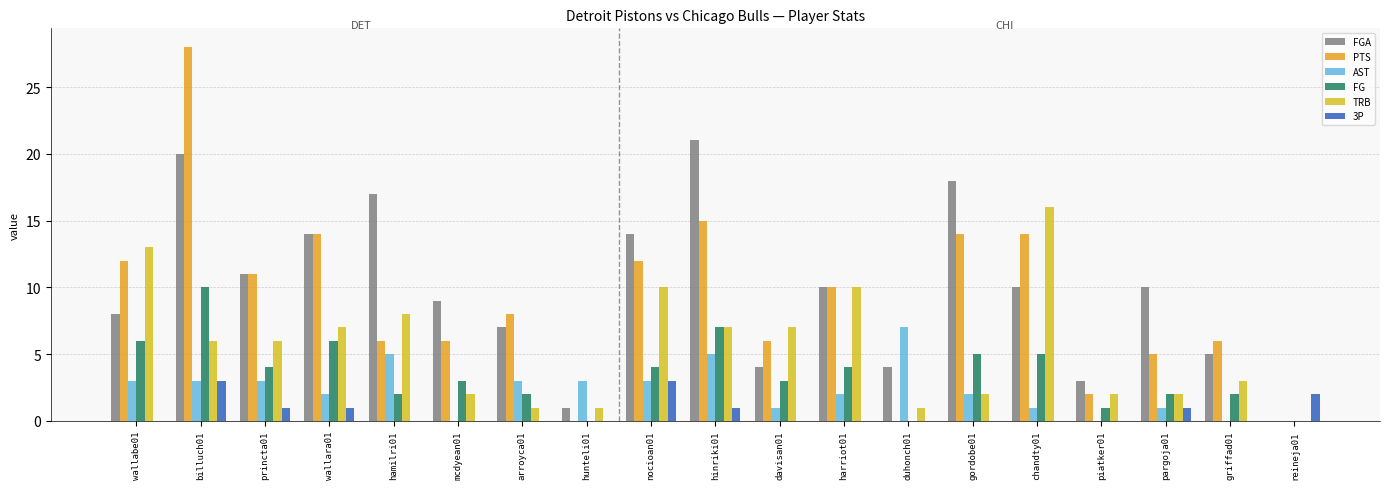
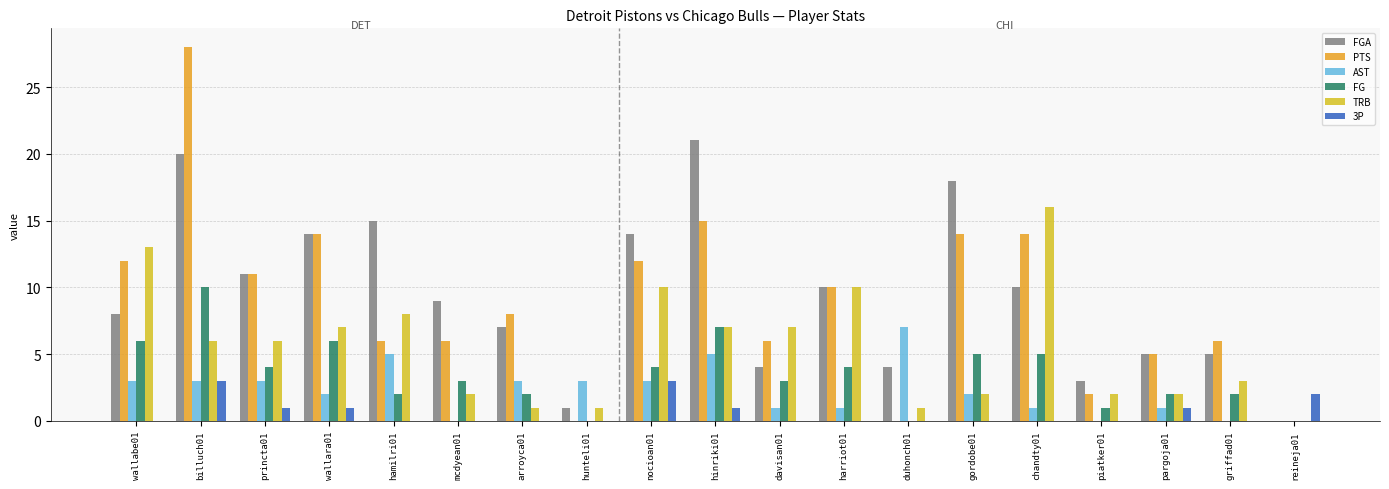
FGA, hamilri01: 17 -> 15
AST, harriot01: 2 -> 1
FGA, pargoja01: 10 -> 5
